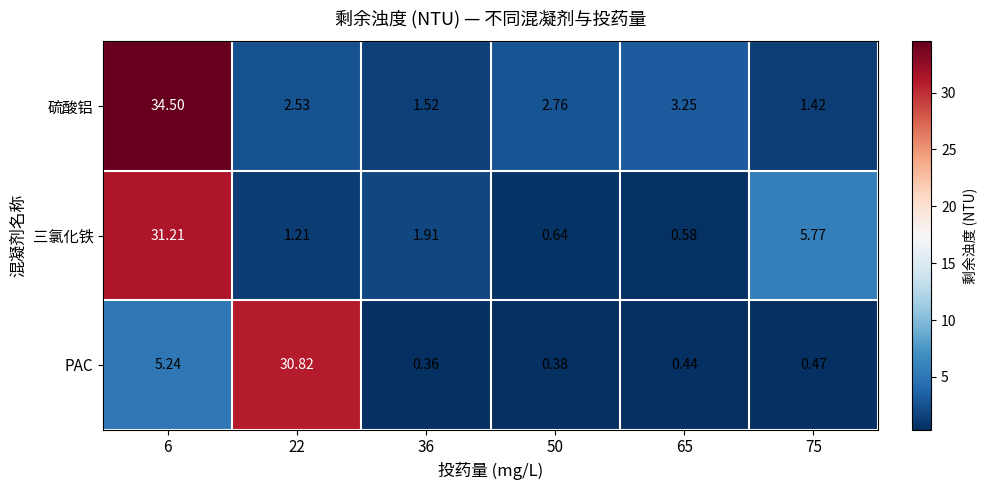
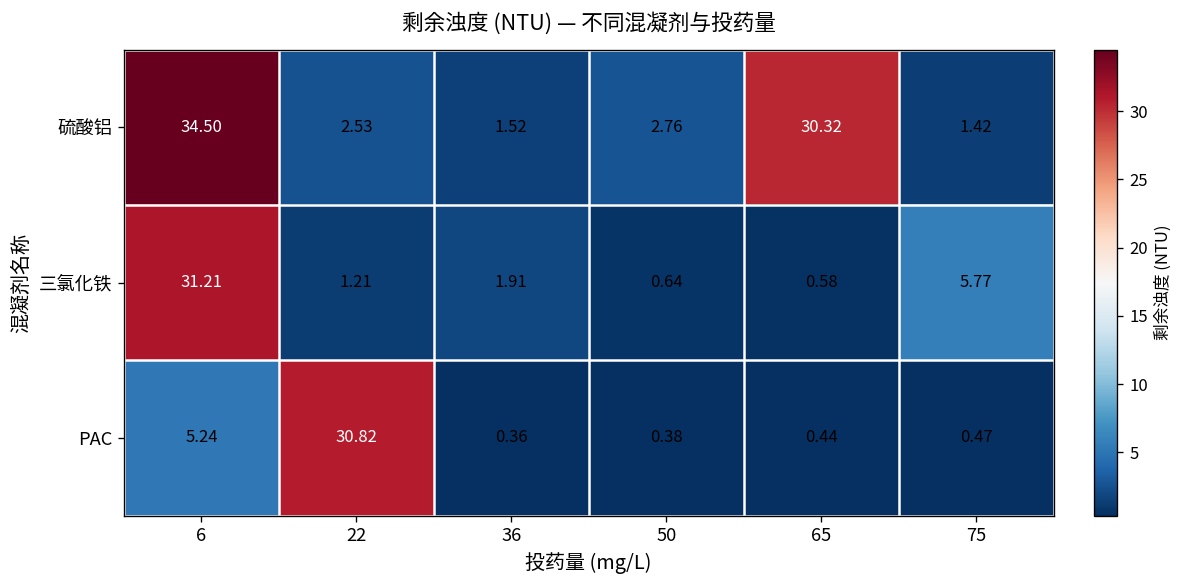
硫酸铝, 65: 3.25 -> 30.32
